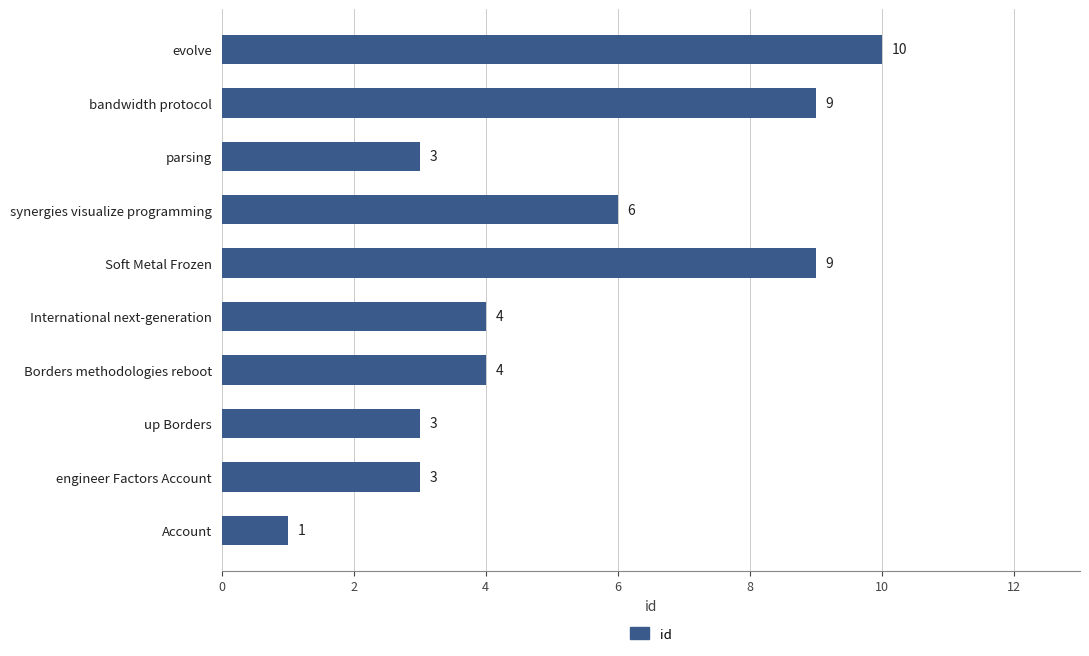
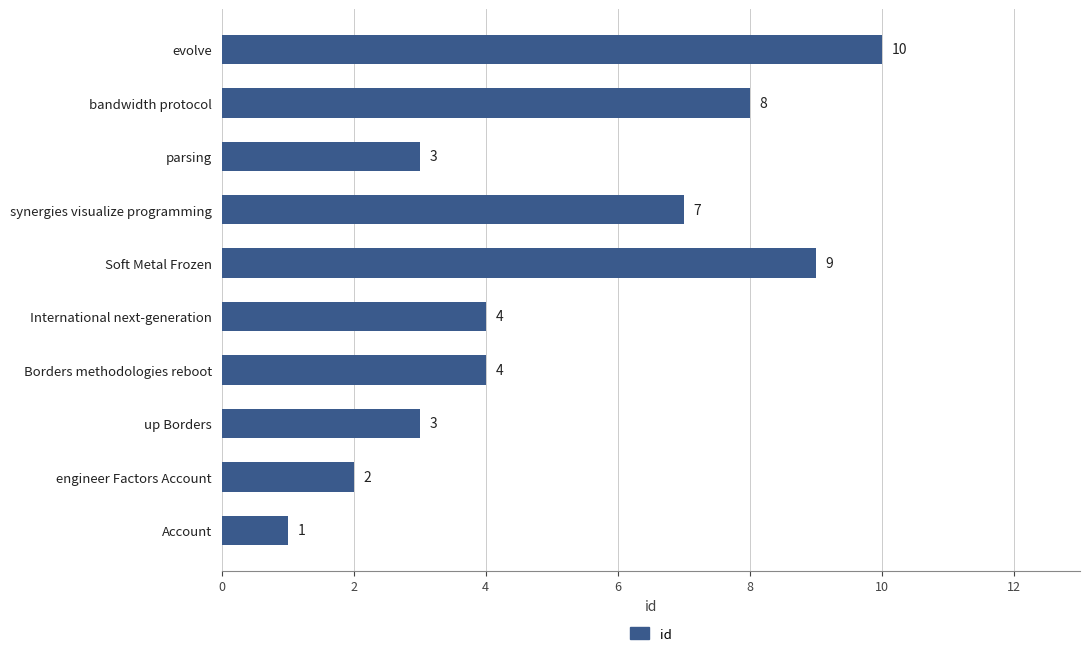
bandwidth protocol: 9 -> 8
synergies visualize programming: 6 -> 7
engineer Factors Account: 3 -> 2
